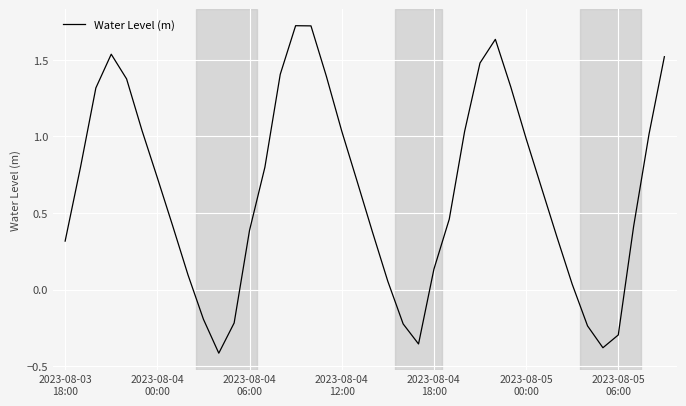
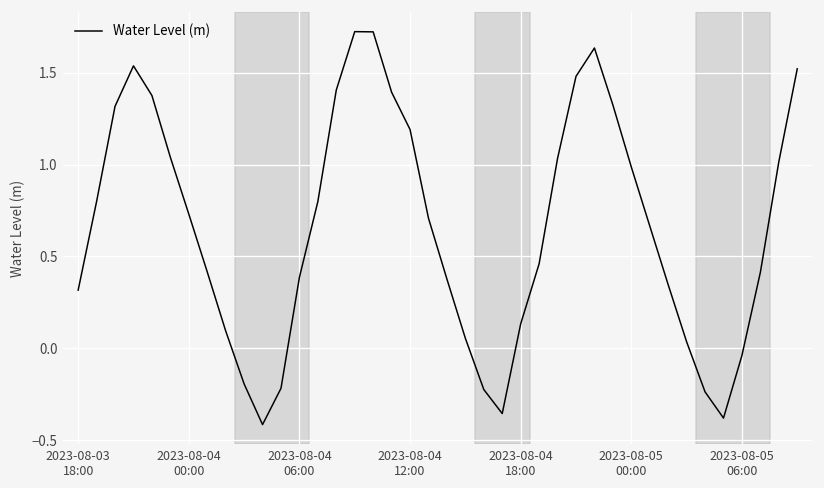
2023-08-04 12:00: 1.04 -> 1.19
2023-08-05 06:00: -0.30 -> -0.04
